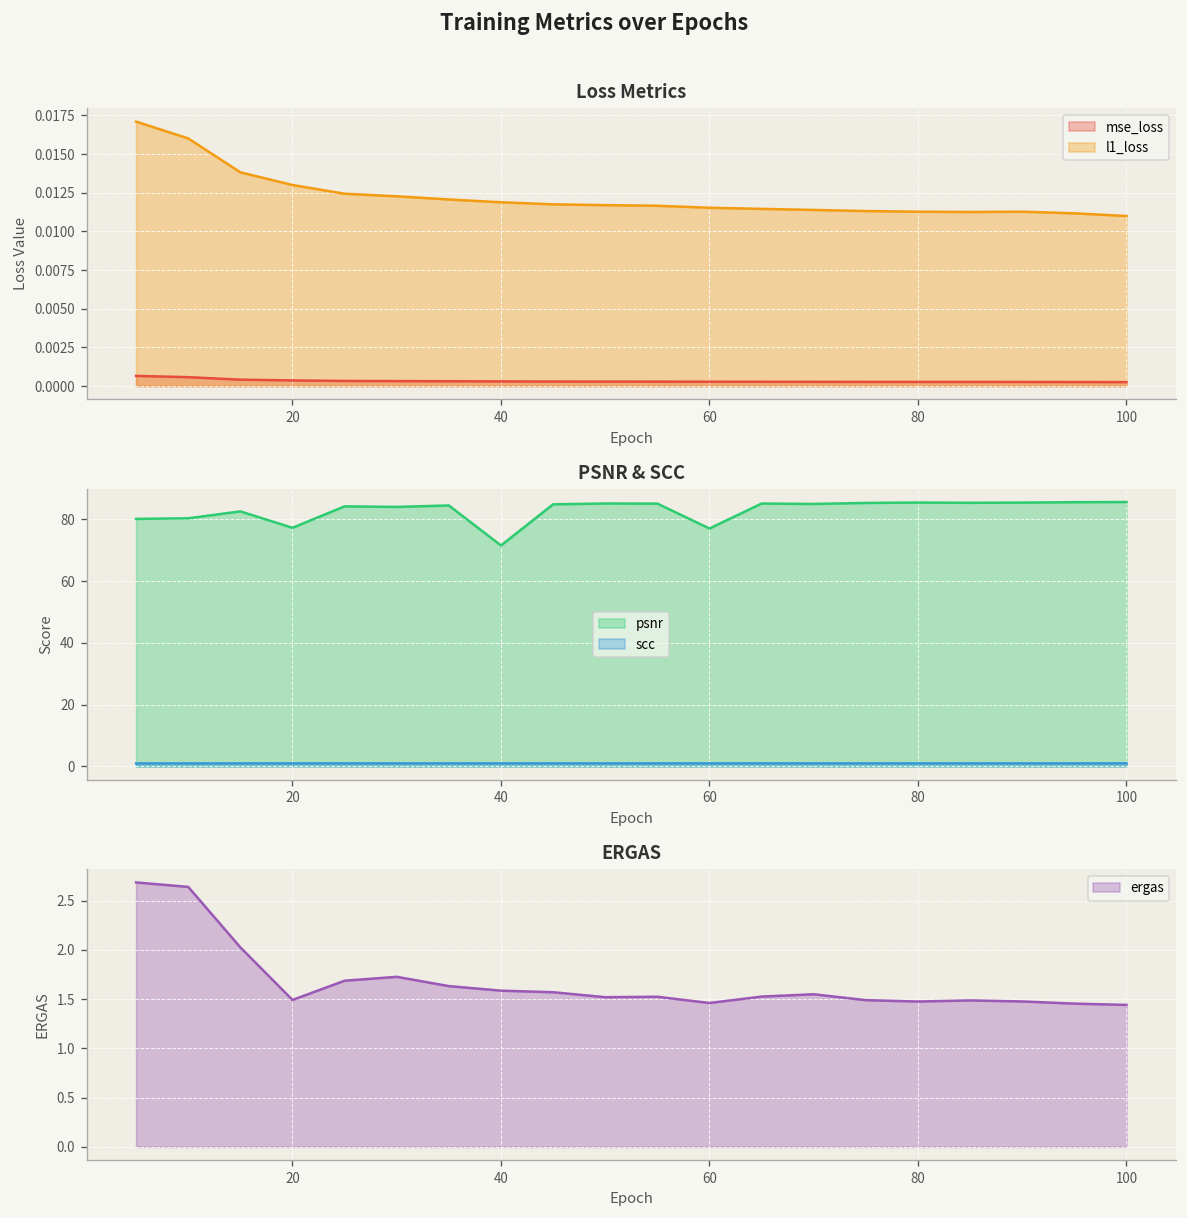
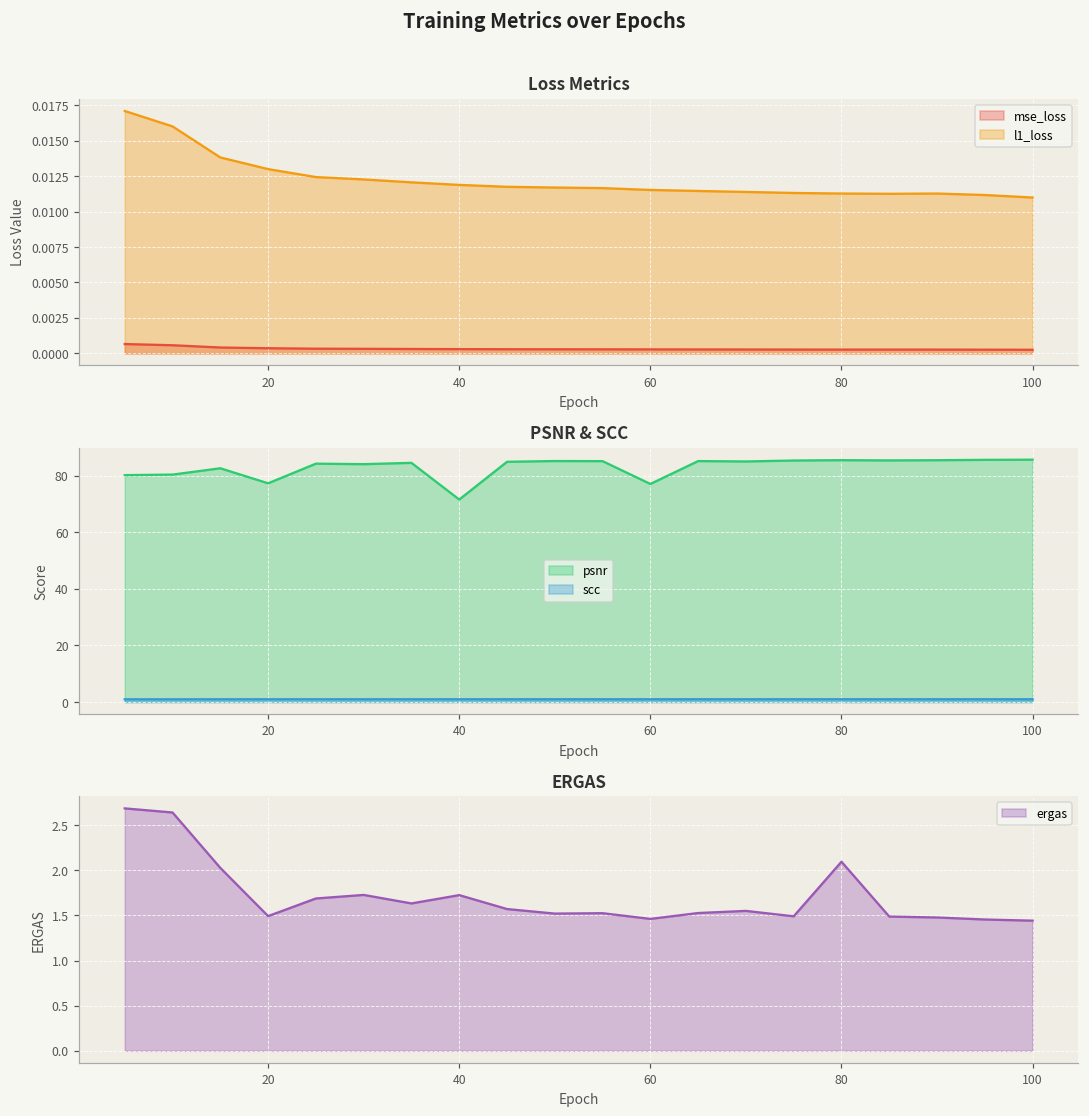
ERGAS, 40: 1.6 -> 1.7
ERGAS, 80: 1.5 -> 2.1
